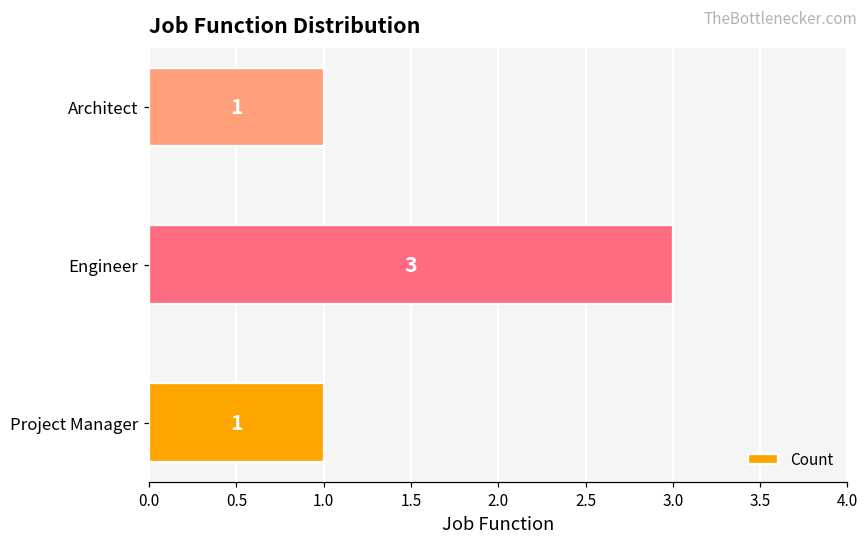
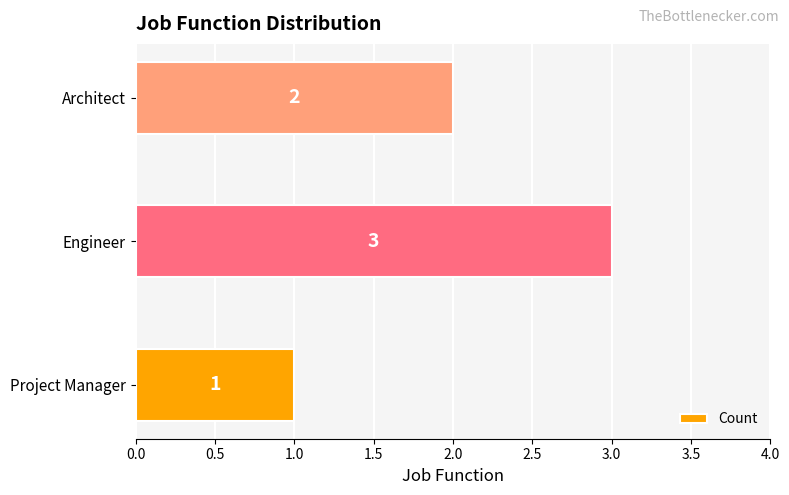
Architect: 1 -> 2
